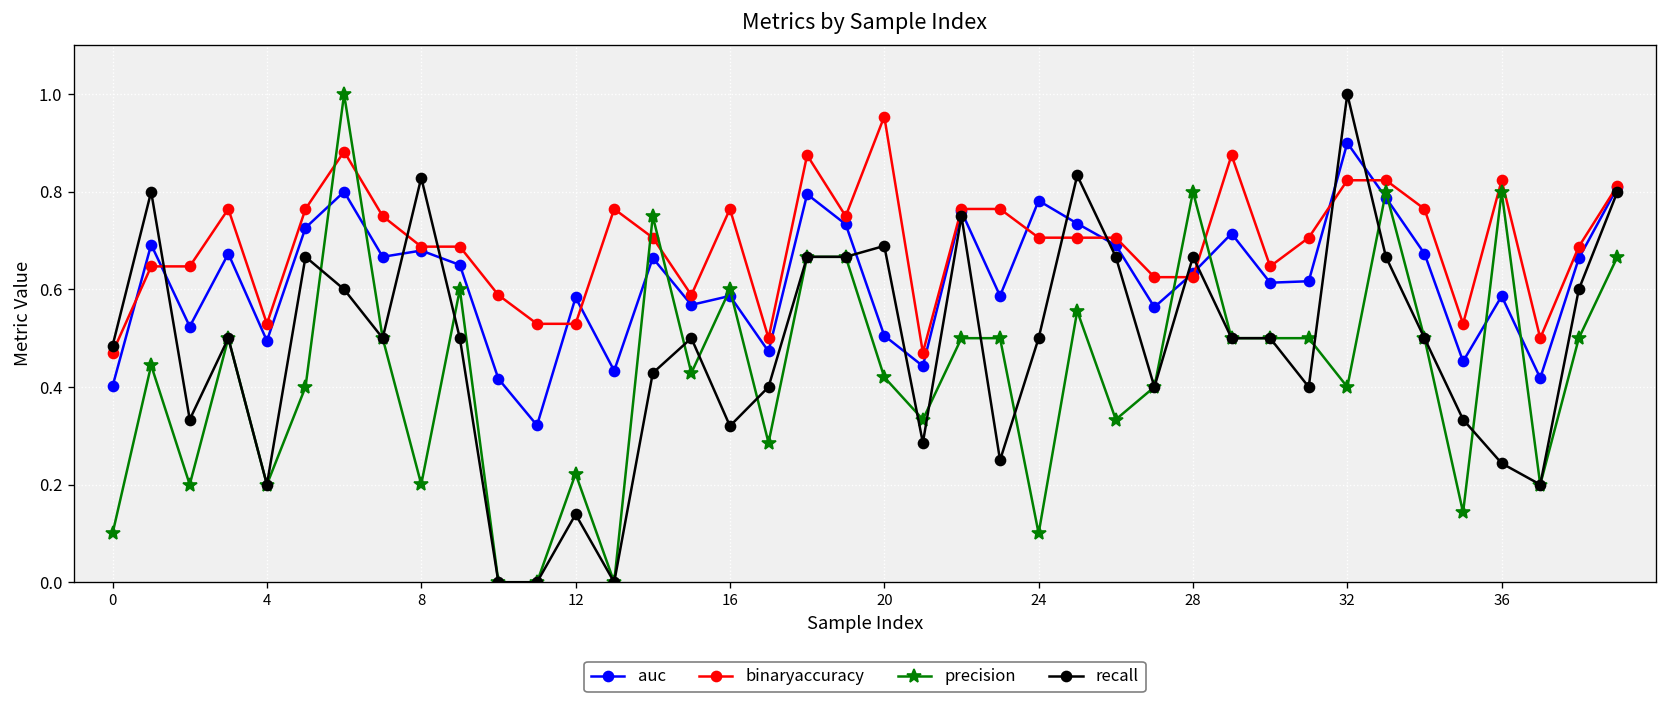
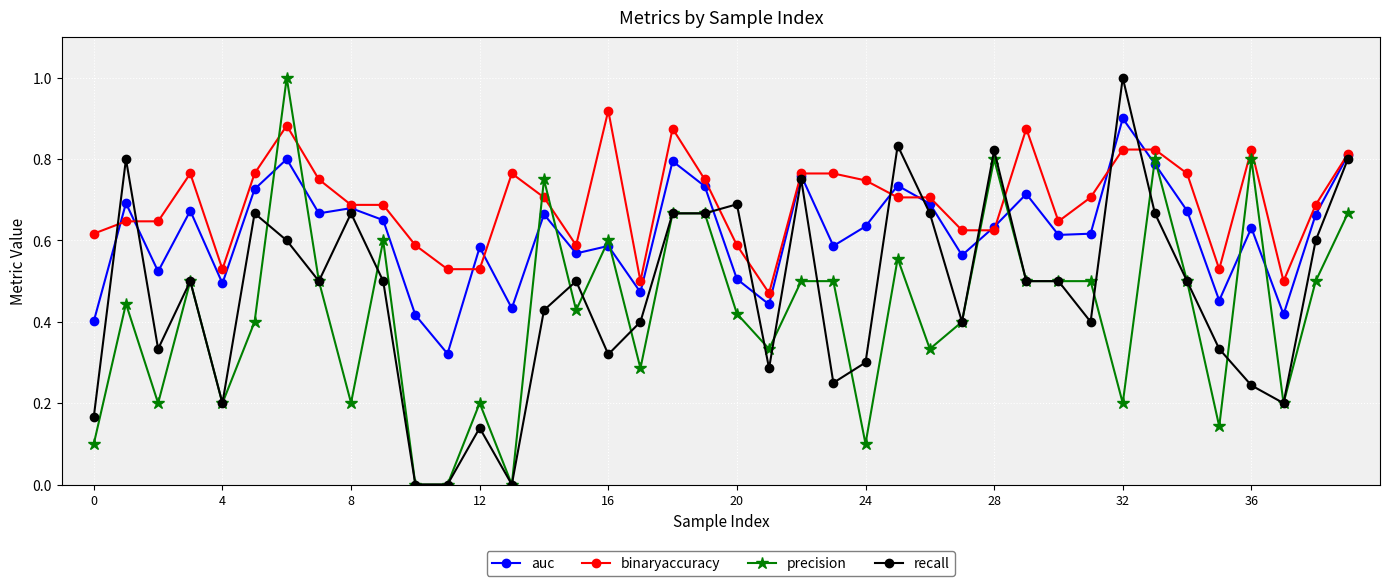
binaryaccuracy, 0: 0.47 -> 0.62
recall, 0: 0.48 -> 0.17
recall, 8: 0.83 -> 0.67
precision, 12: 0.22 -> 0.20
binaryaccuracy, 16: 0.76 -> 0.92
binaryaccuracy, 20: 0.95 -> 0.59
auc, 24: 0.78 -> 0.63
binaryaccuracy, 24: 0.71 -> 0.75
recall, 24: 0.5 -> 0.3
recall, 28: 0.67 -> 0.82
precision, 32: 0.4 -> 0.2
auc, 36: 0.59 -> 0.63
